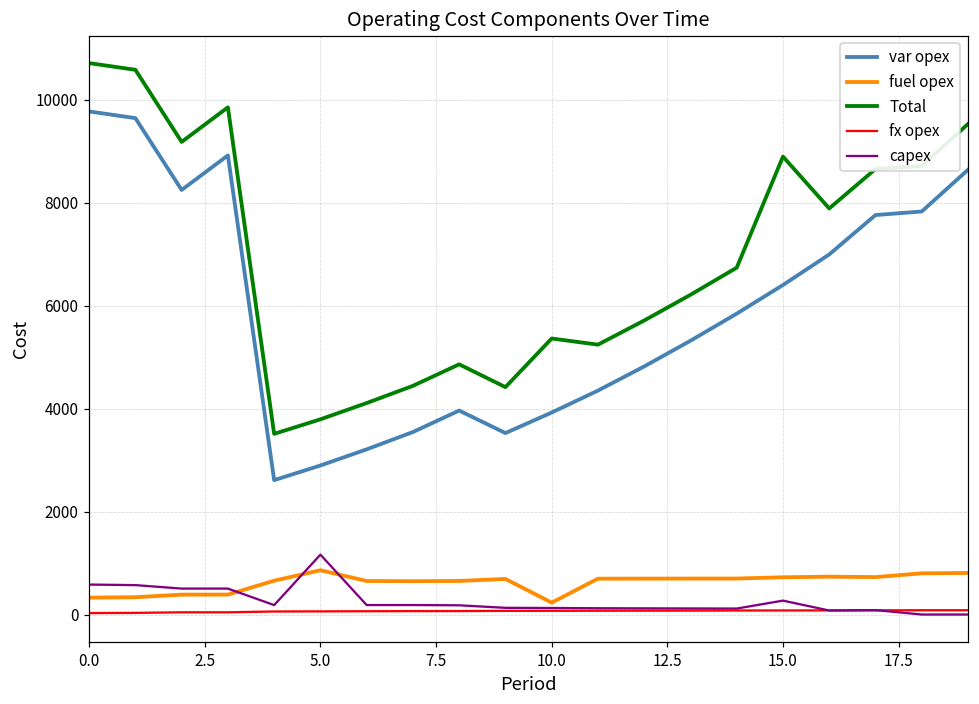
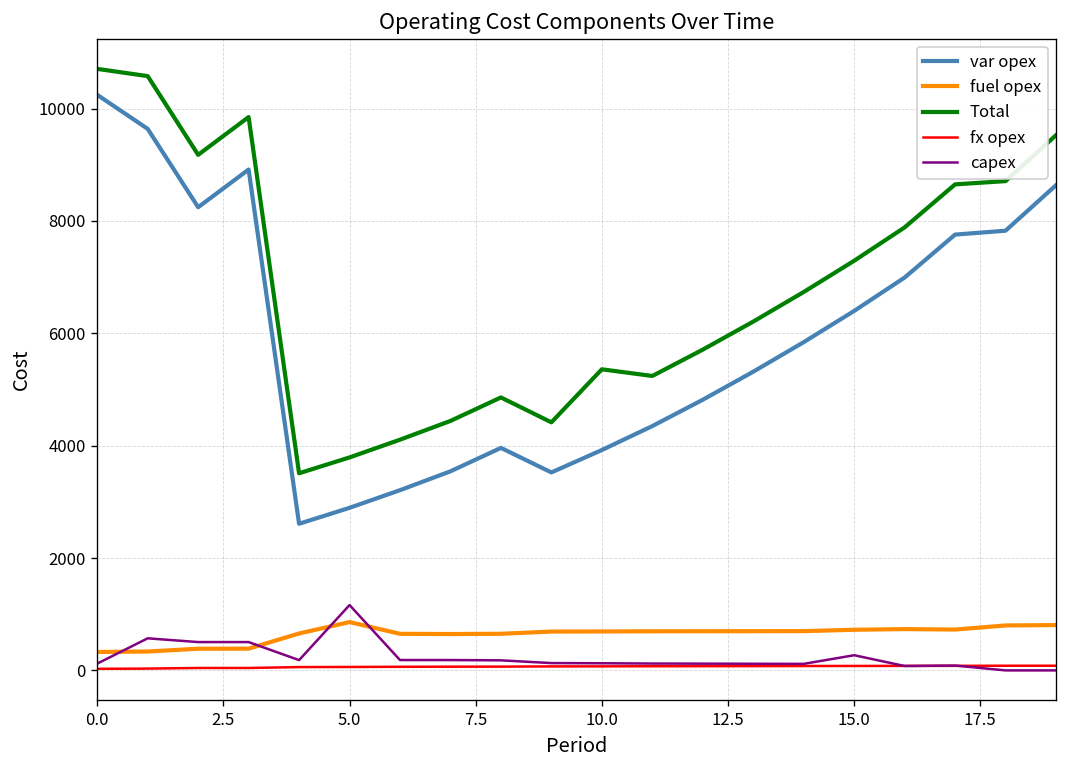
var opex, 0.0: 9800 -> 10200
capex, 0.0: 600 -> 100
fuel opex, 10.0: 200 -> 700
Total, 15.0: 8900 -> 7300
